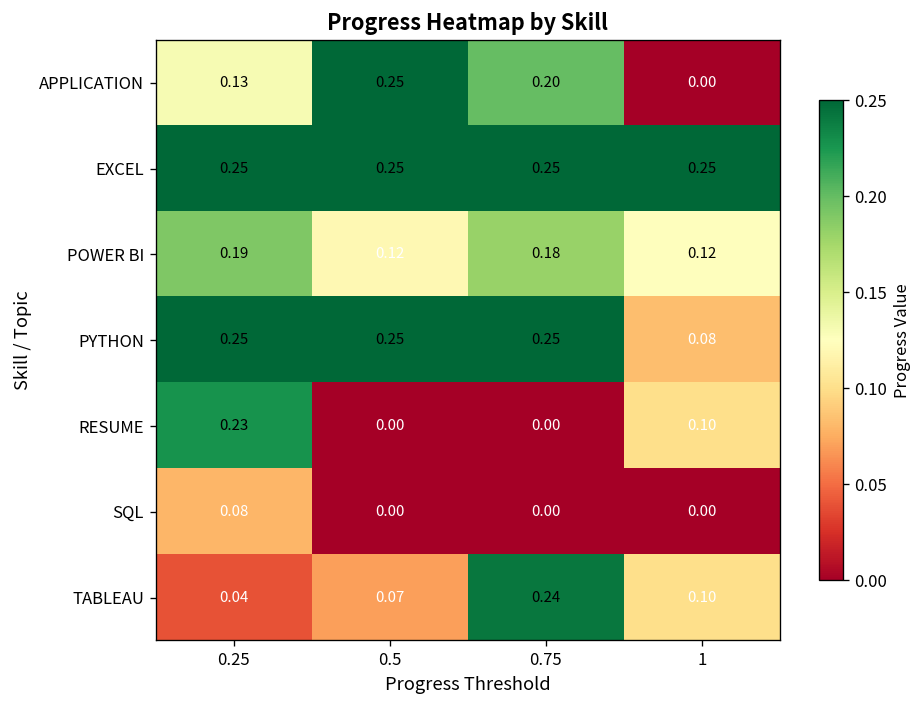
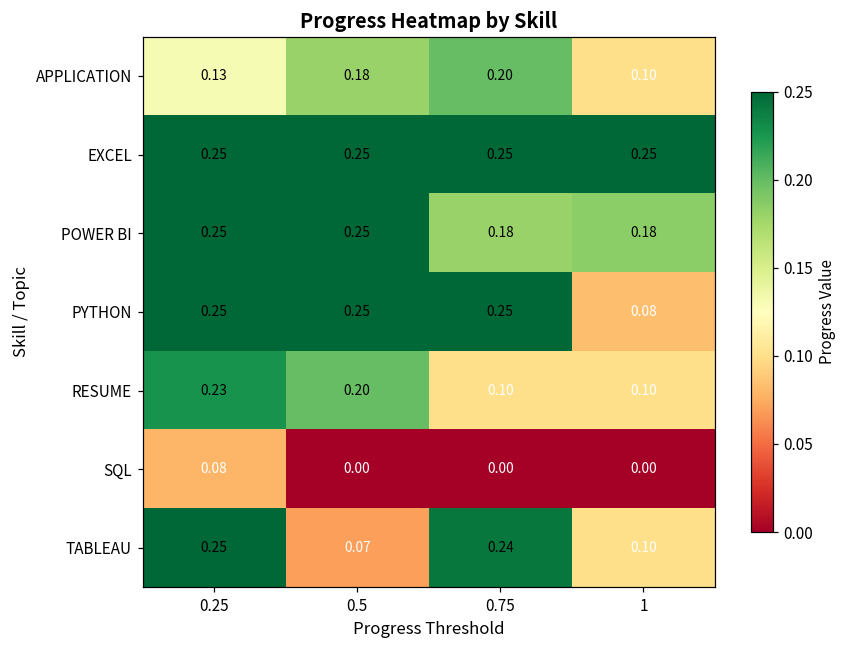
APPLICATION, 0.5: 0.25 -> 0.18
APPLICATION, 1: 0.00 -> 0.10
POWER BI, 0.25: 0.19 -> 0.25
POWER BI, 0.5: 0.12 -> 0.25
POWER BI, 1: 0.12 -> 0.18
RESUME, 0.5: 0.00 -> 0.20
RESUME, 0.75: 0.00 -> 0.10
TABLEAU, 0.25: 0.04 -> 0.25
